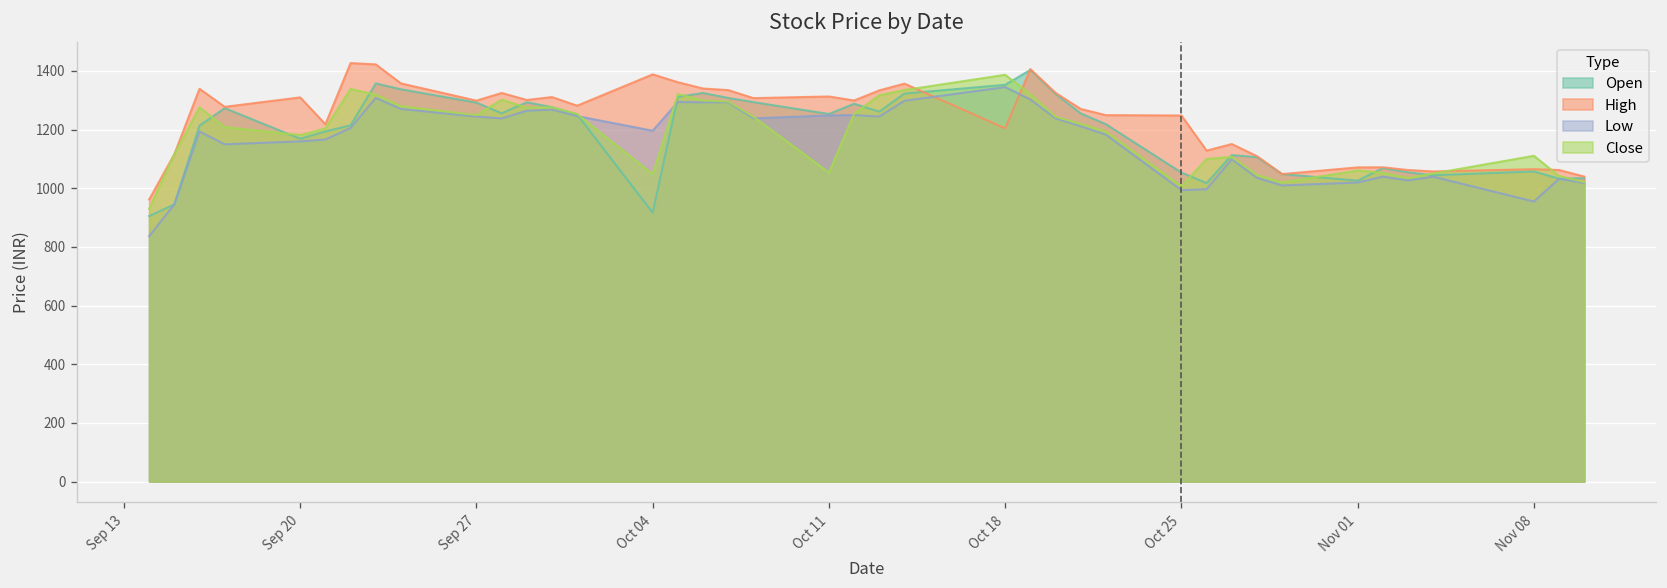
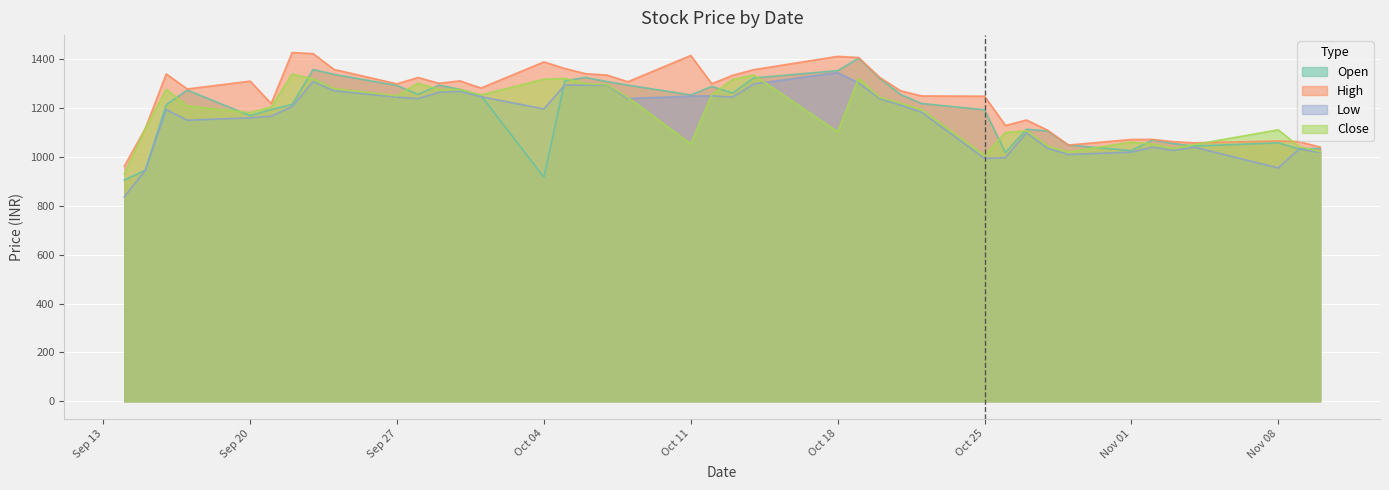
Close, Oct 04: 1050 -> 1320
High, Oct 11: 1310 -> 1420
High, Oct 18: 1200 -> 1410
Close, Oct 18: 1390 -> 1100
Open, Oct 25: 1050 -> 1190
